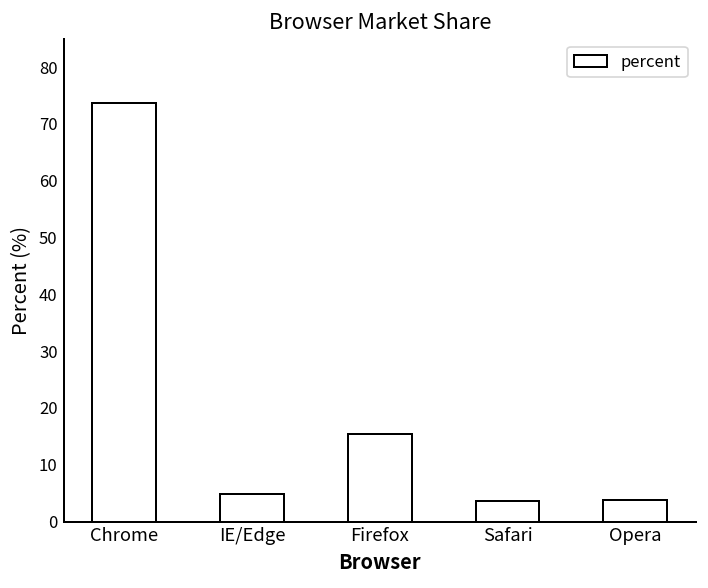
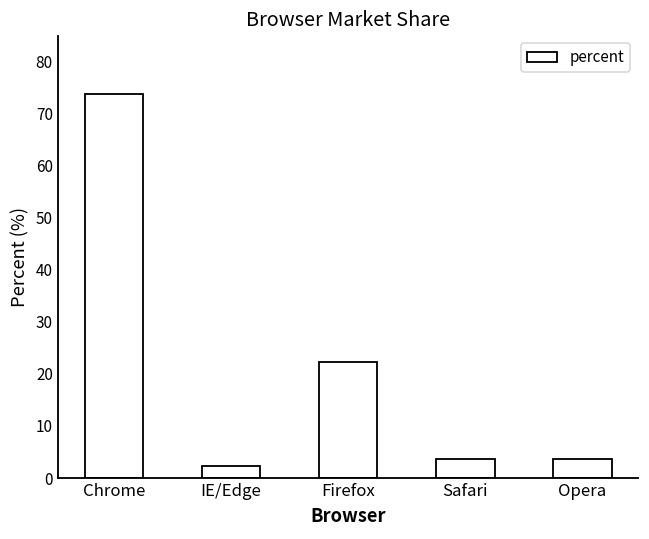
IE/Edge: 5 -> 2
Firefox: 15 -> 22
